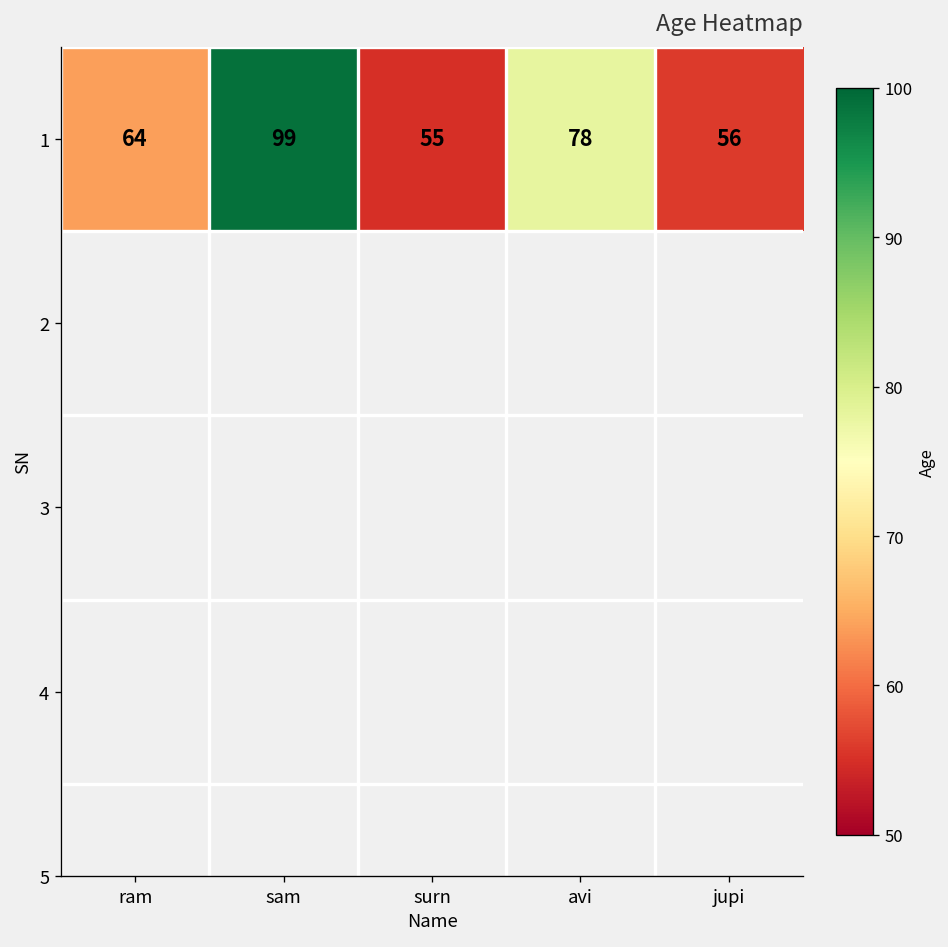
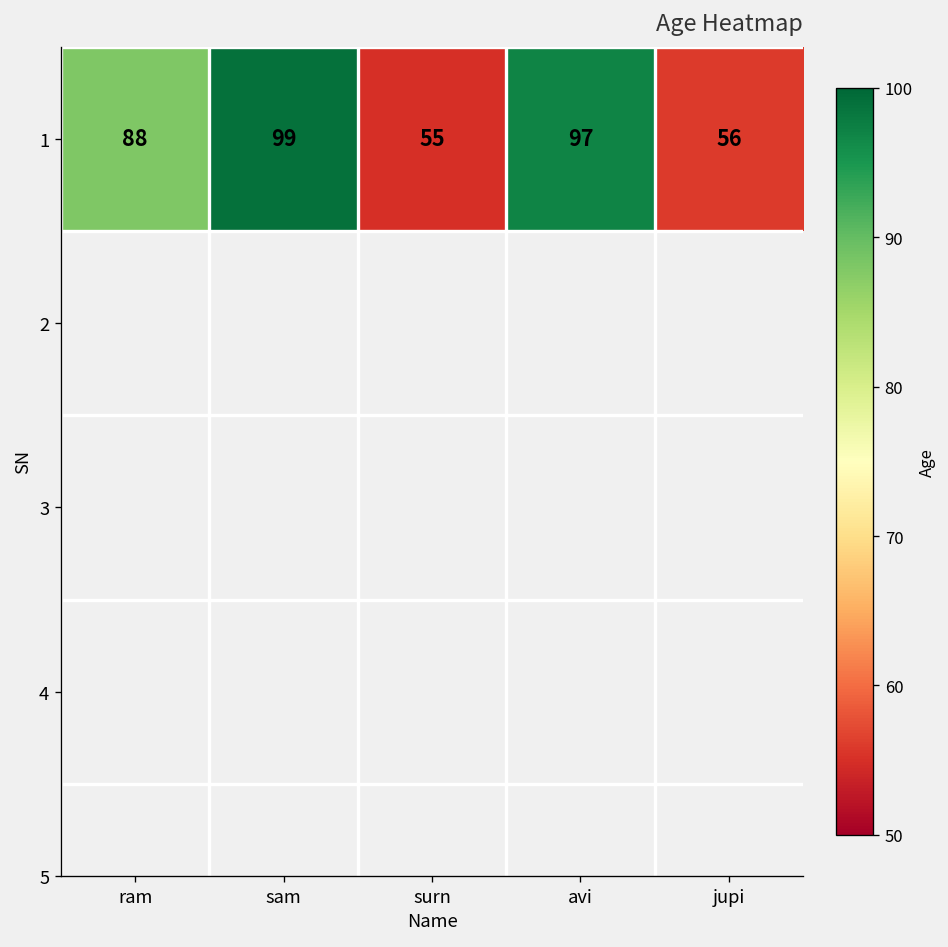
1, ram: 64 -> 88
1, avi: 78 -> 97
